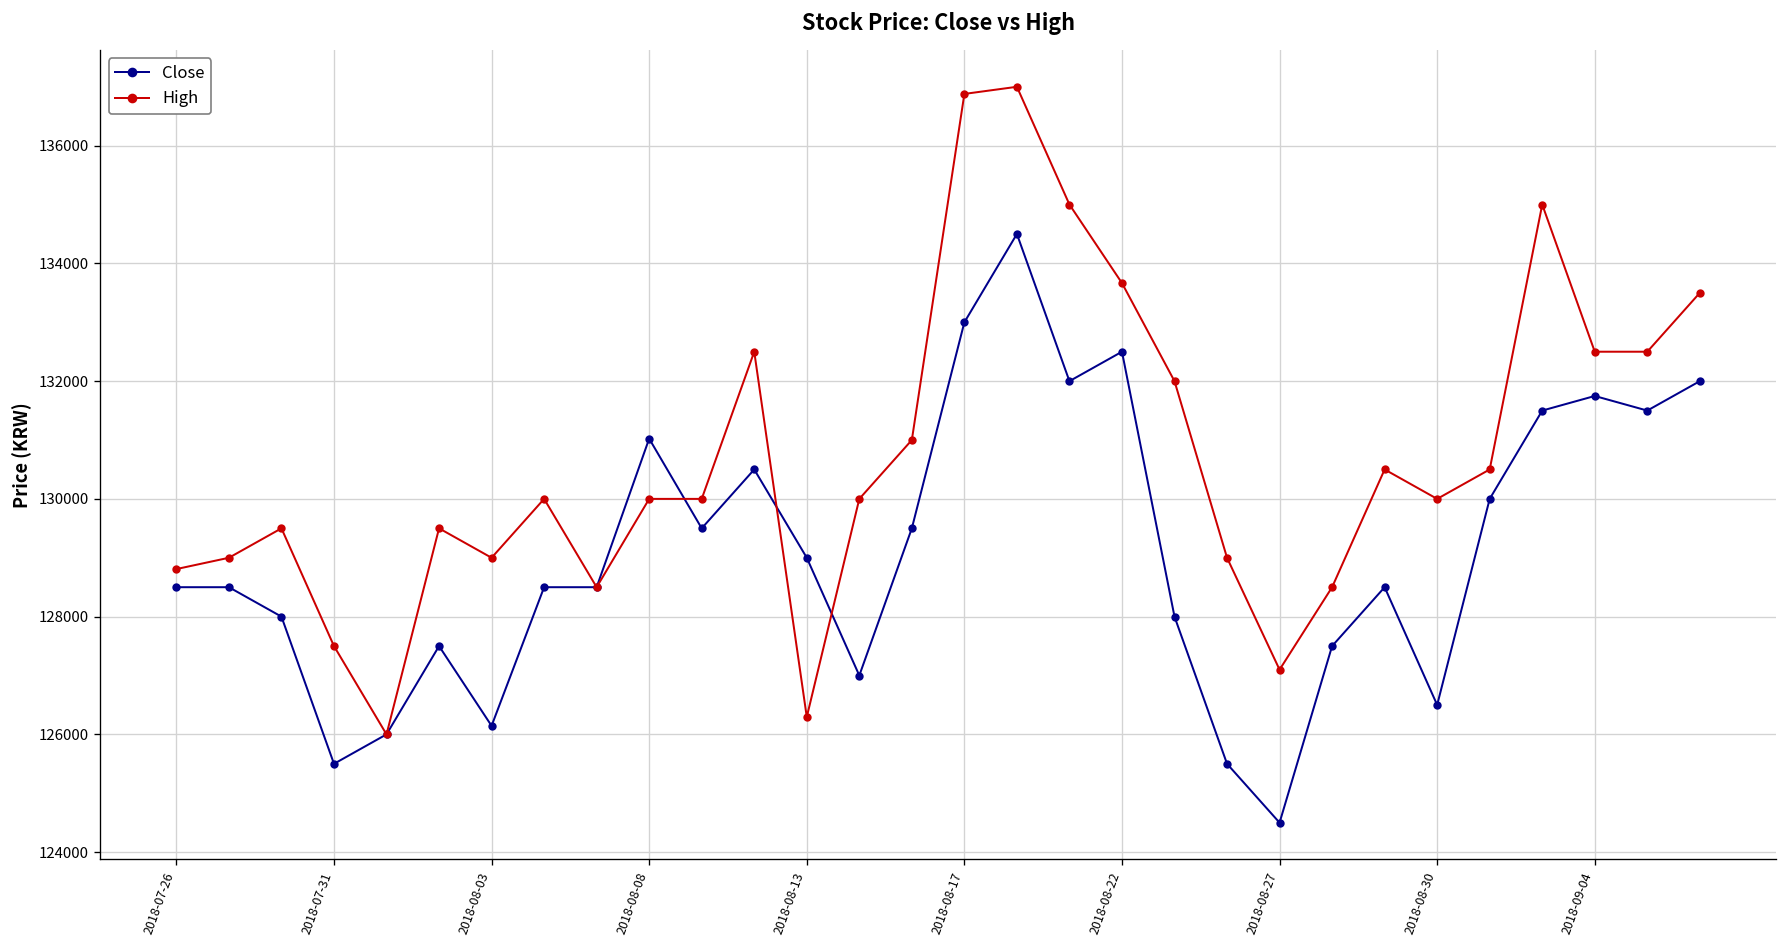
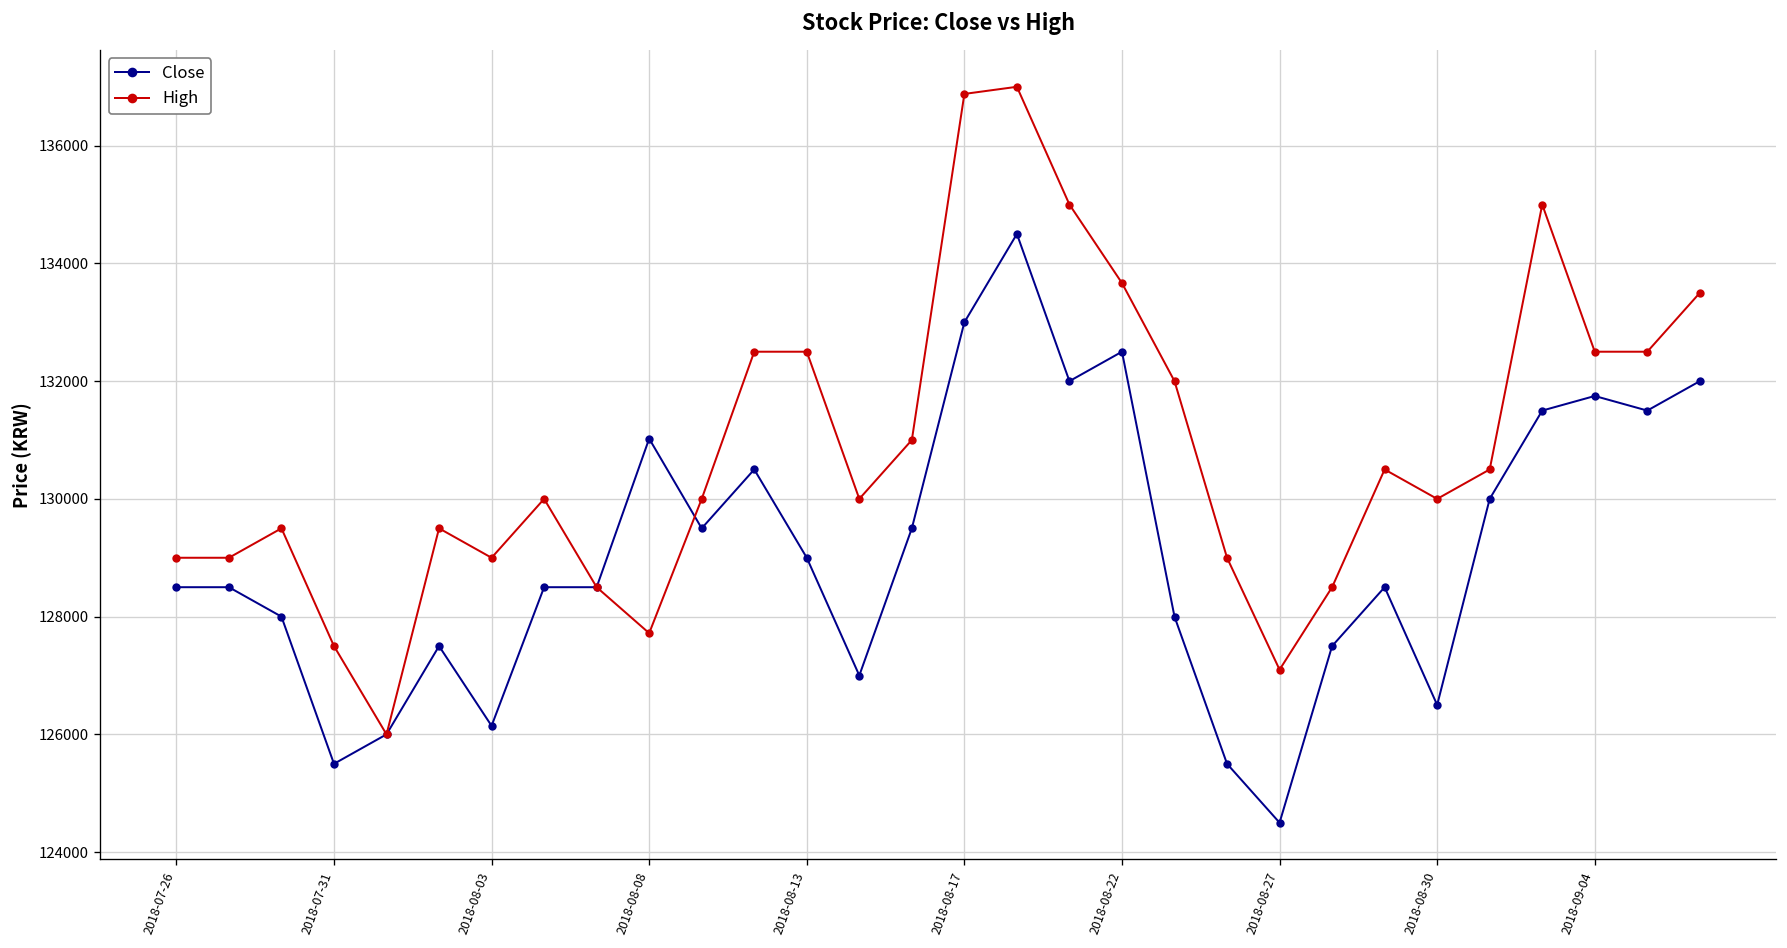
High, 2018-07-26: 128800 -> 129000
High, 2018-08-08: 130000 -> 127700
High, 2018-08-13: 126300 -> 132500
